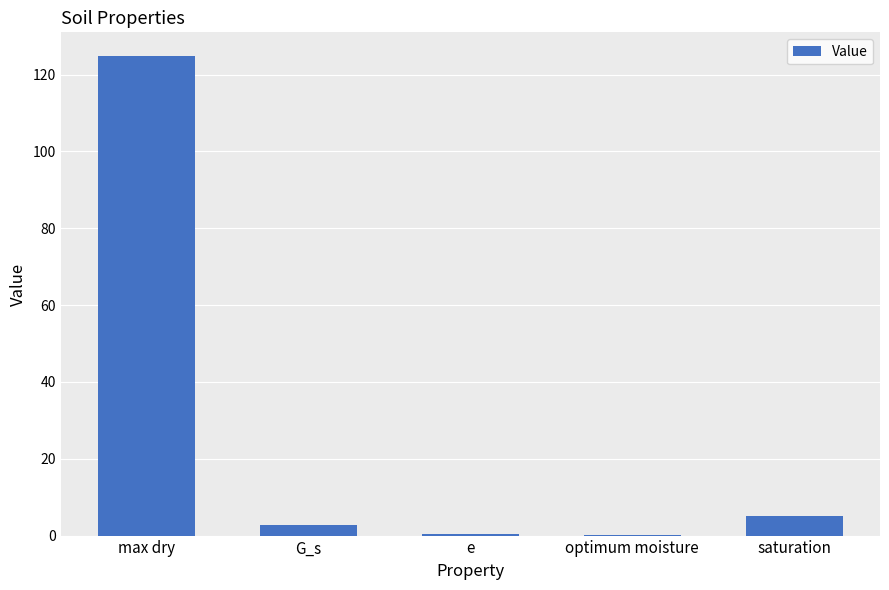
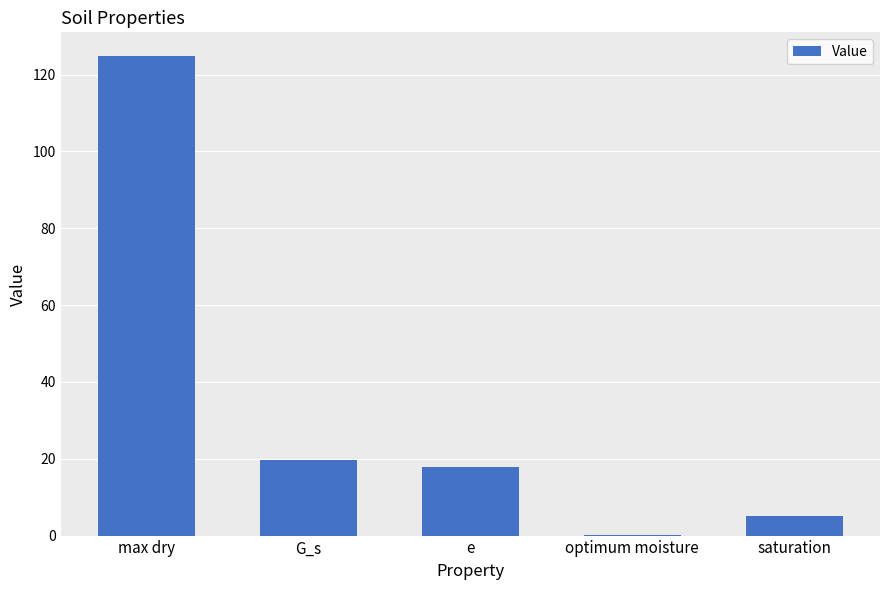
G_s: 3 -> 20
e: 0 -> 18
